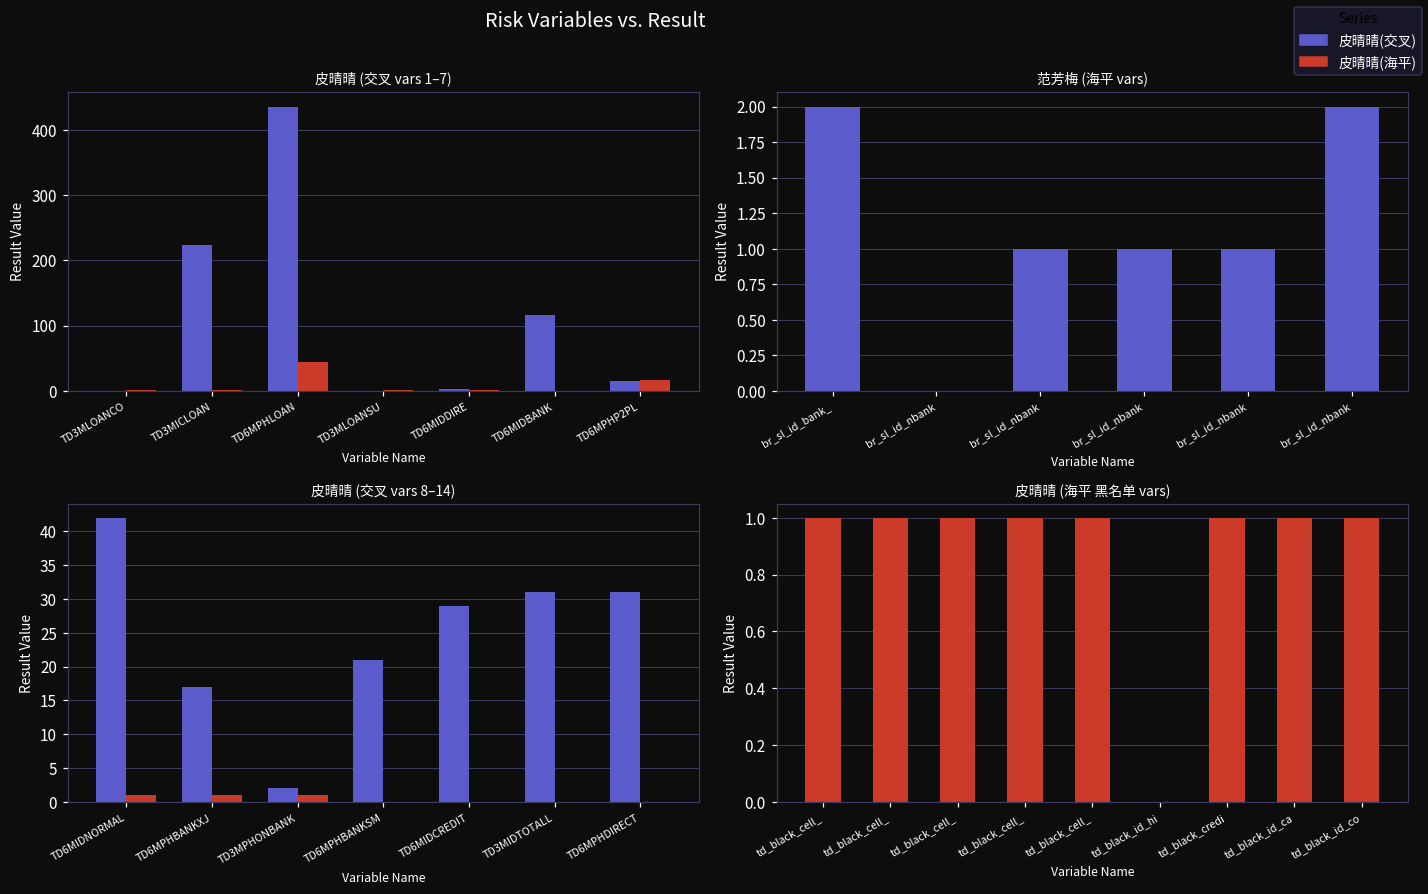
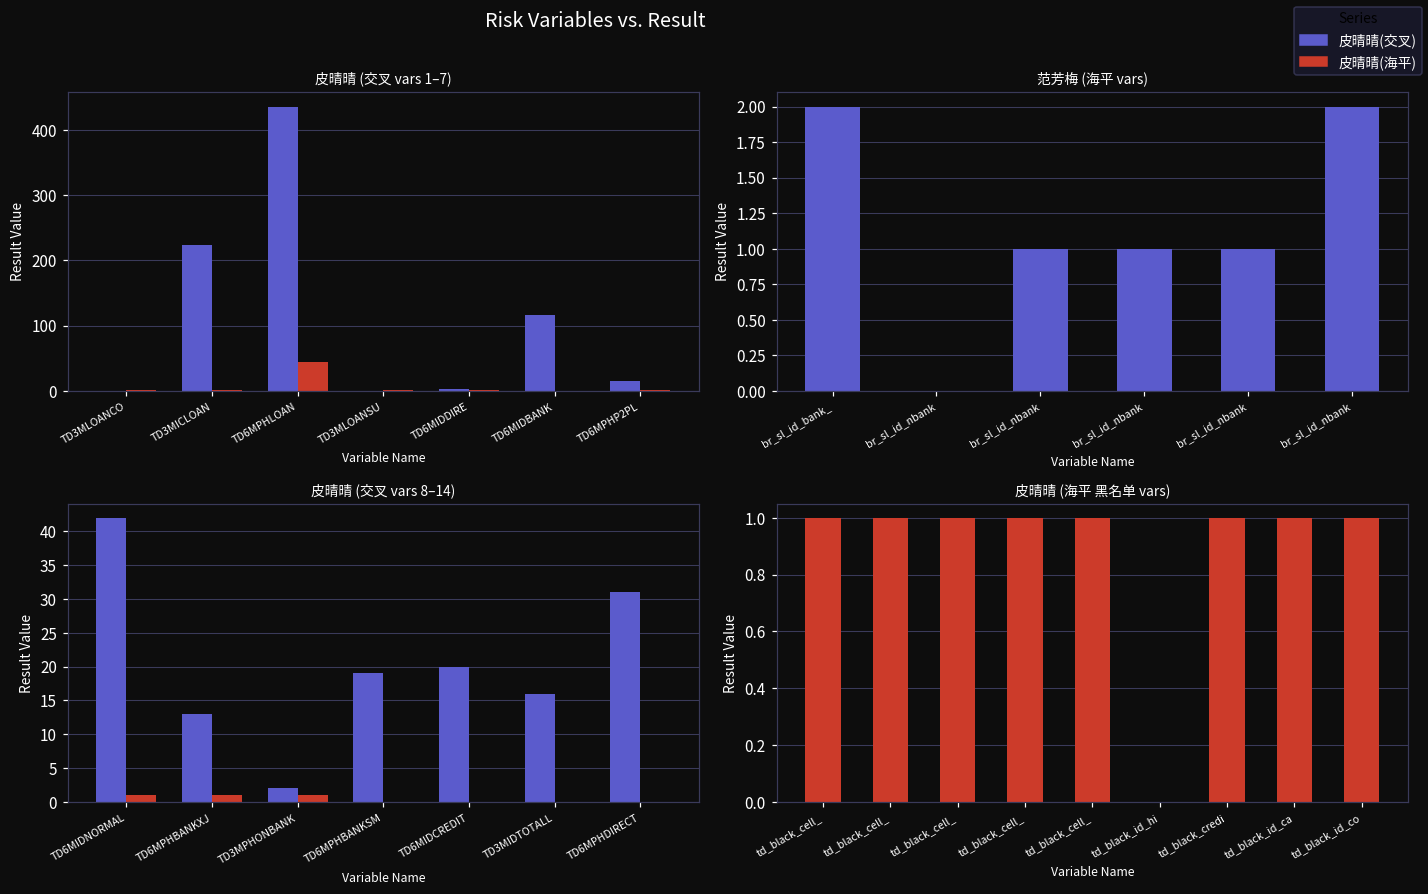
皮晴晴 (交叉 vars 1–7), 皮晴晴(海平), TD6MPHP2PL: 20 -> 0
皮晴晴 (交叉 vars 8–14), 皮晴晴(交叉), TD6MPHBANKXJ: 17 -> 13
皮晴晴 (交叉 vars 8–14), 皮晴晴(交叉), TD6MPHBANKSM: 21 -> 19
皮晴晴 (交叉 vars 8–14), 皮晴晴(交叉), TD6MIDCREDIT: 29 -> 20
皮晴晴 (交叉 vars 8–14), 皮晴晴(交叉), TD3MIDTOTALL: 31 -> 16
